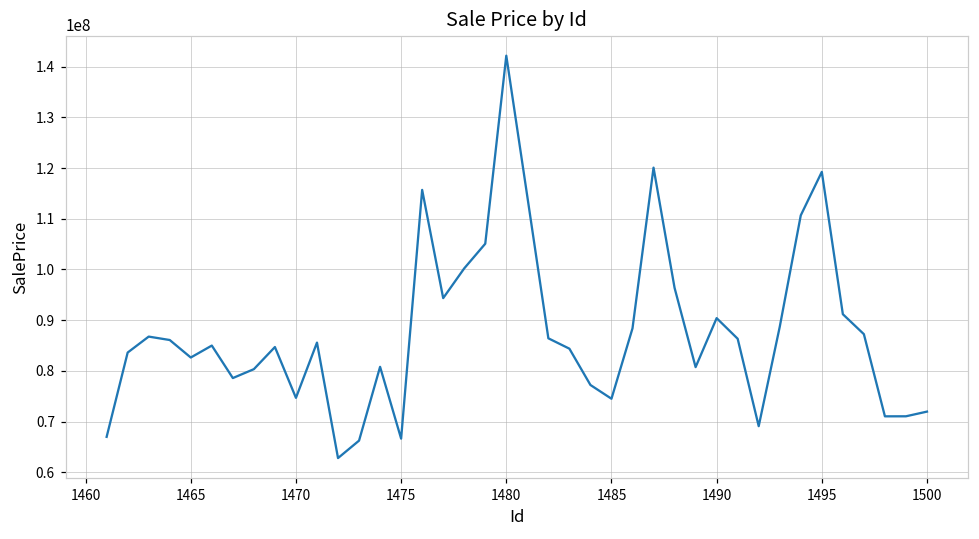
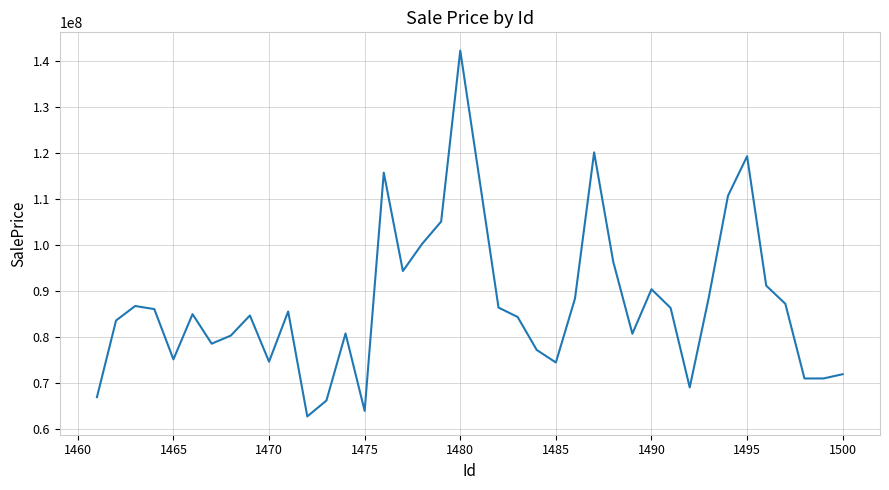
1465: 83000000 -> 75000000
1475: 67000000 -> 64000000
